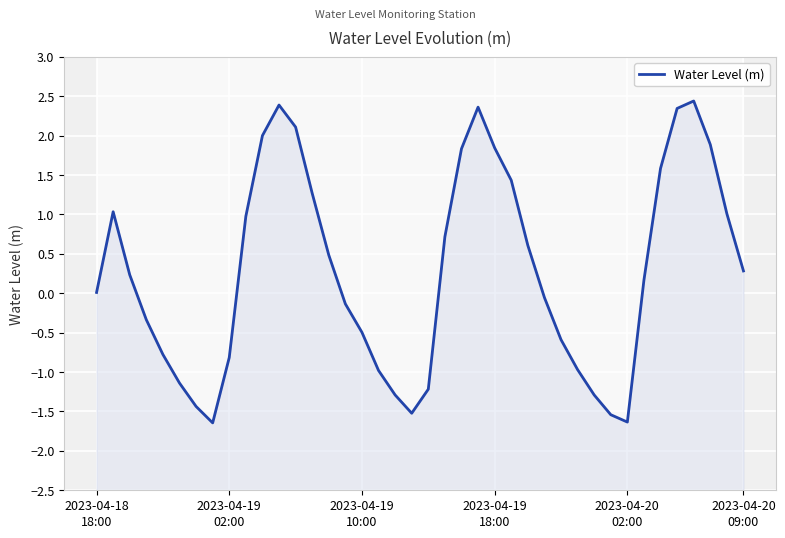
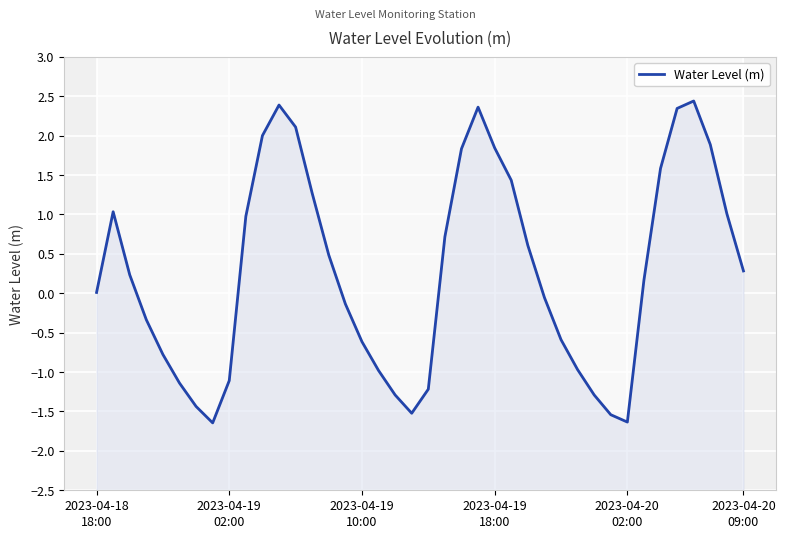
Water Level (m), 2023-04-19 02:00: -0.8 -> -1.1
Water Level (m), 2023-04-19 10:00: -0.5 -> -0.6
